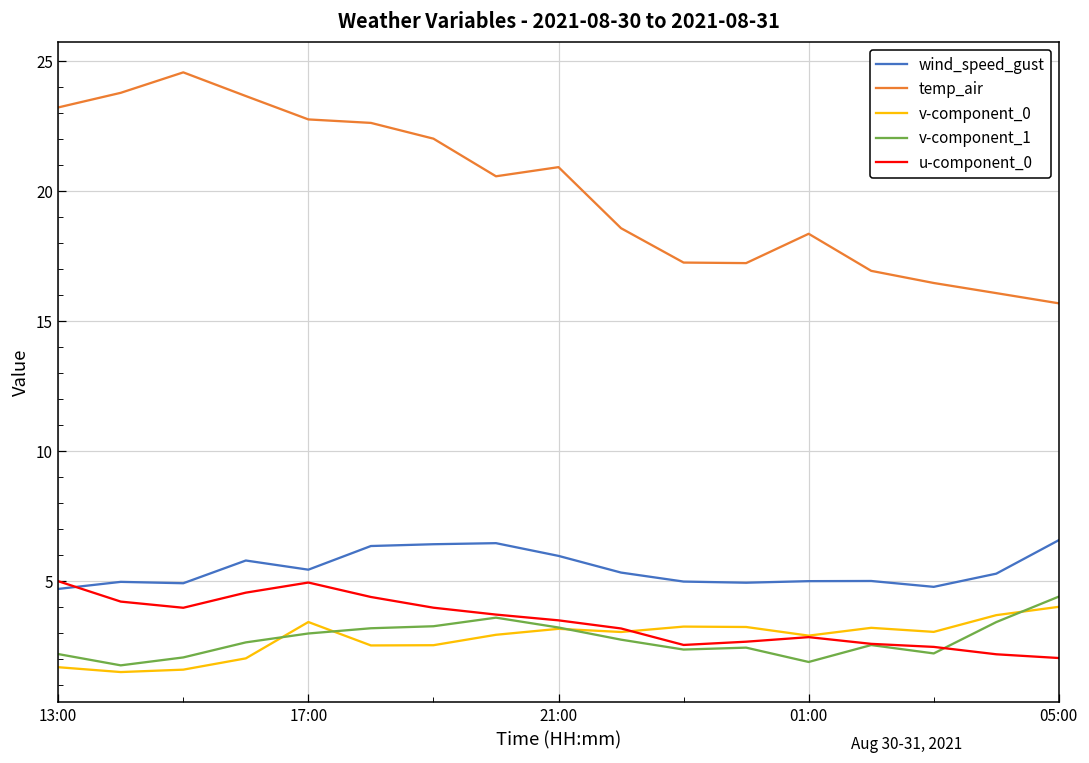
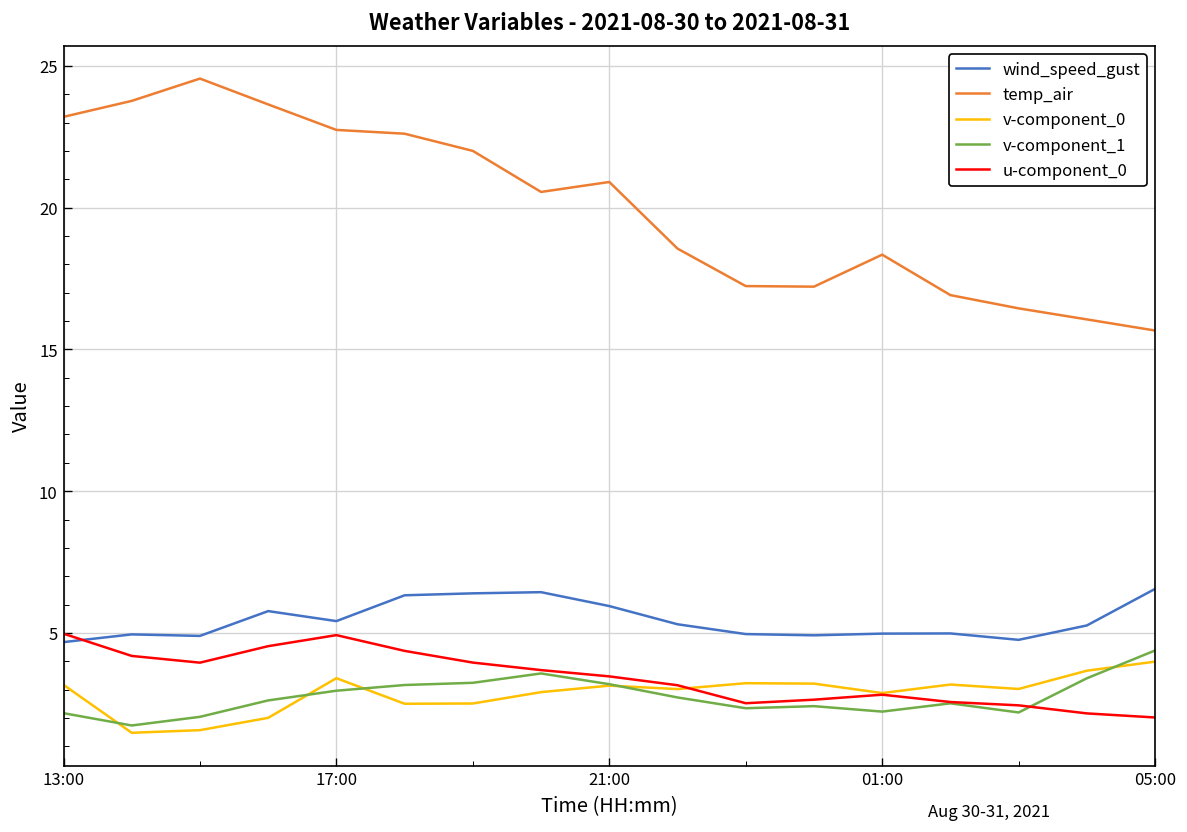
v-component_0, 13:00: 1.7 -> 3.2
v-component_1, 01:00: 1.9 -> 2.2
